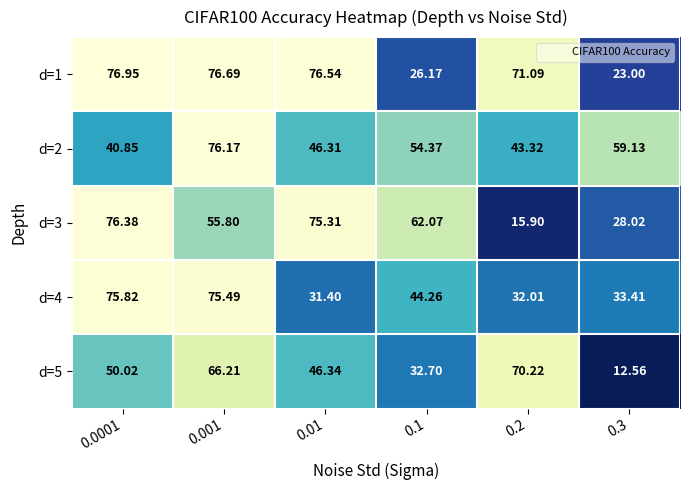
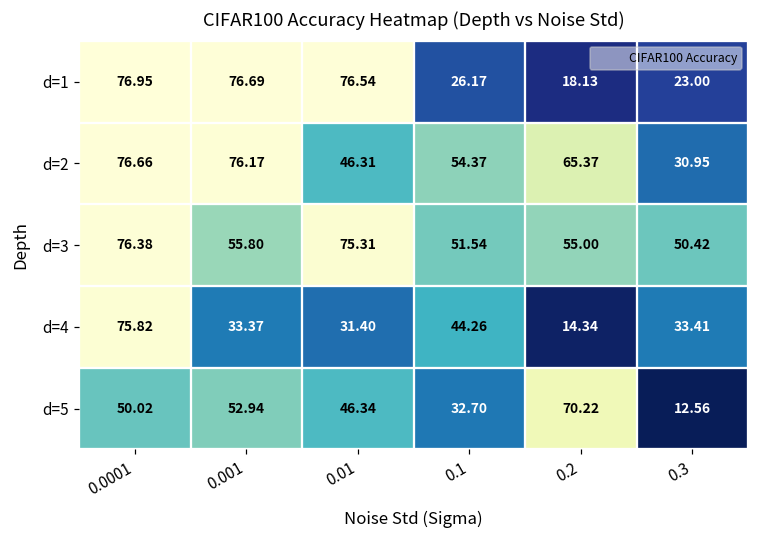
d=1, 0.2: 71.09 -> 18.13
d=2, 0.0001: 40.85 -> 76.66
d=2, 0.2: 43.32 -> 65.37
d=2, 0.3: 59.13 -> 30.95
d=3, 0.1: 62.07 -> 51.54
d=3, 0.2: 15.90 -> 55.00
d=3, 0.3: 28.02 -> 50.42
d=4, 0.001: 75.49 -> 33.37
d=4, 0.2: 32.01 -> 14.34
d=5, 0.001: 66.21 -> 52.94
